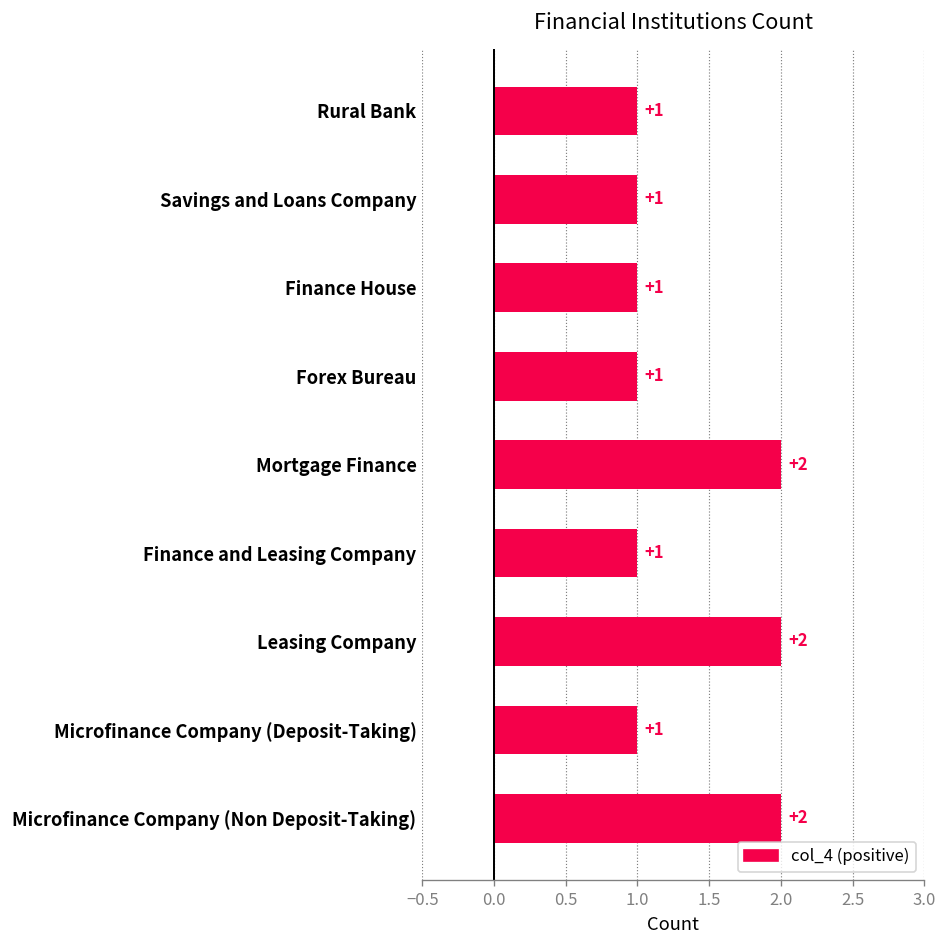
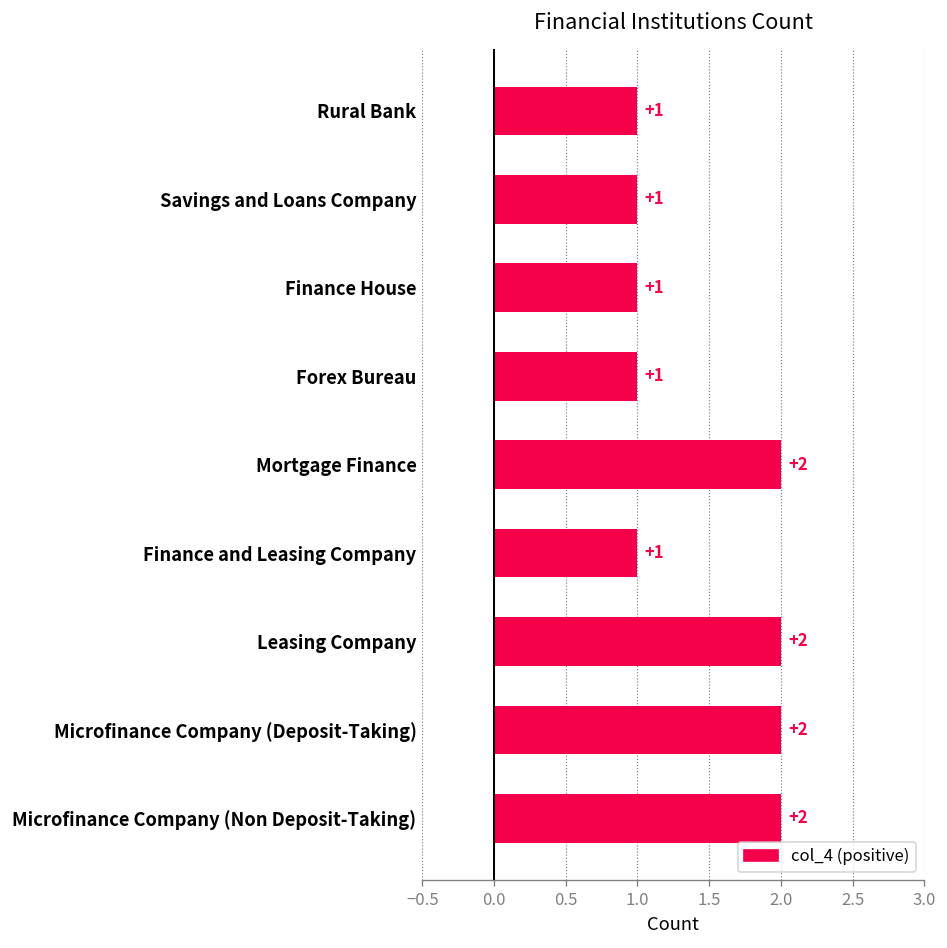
Microfinance Company (Deposit-Taking): +1 -> +2
